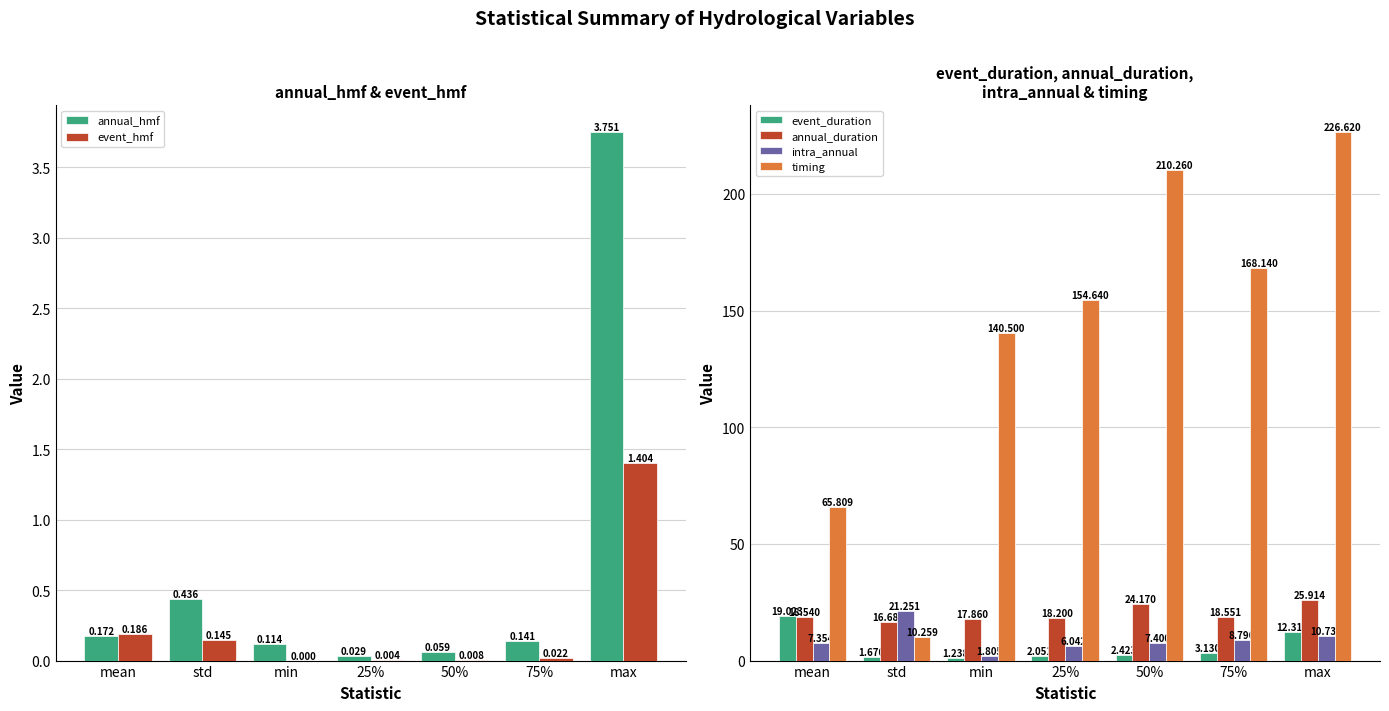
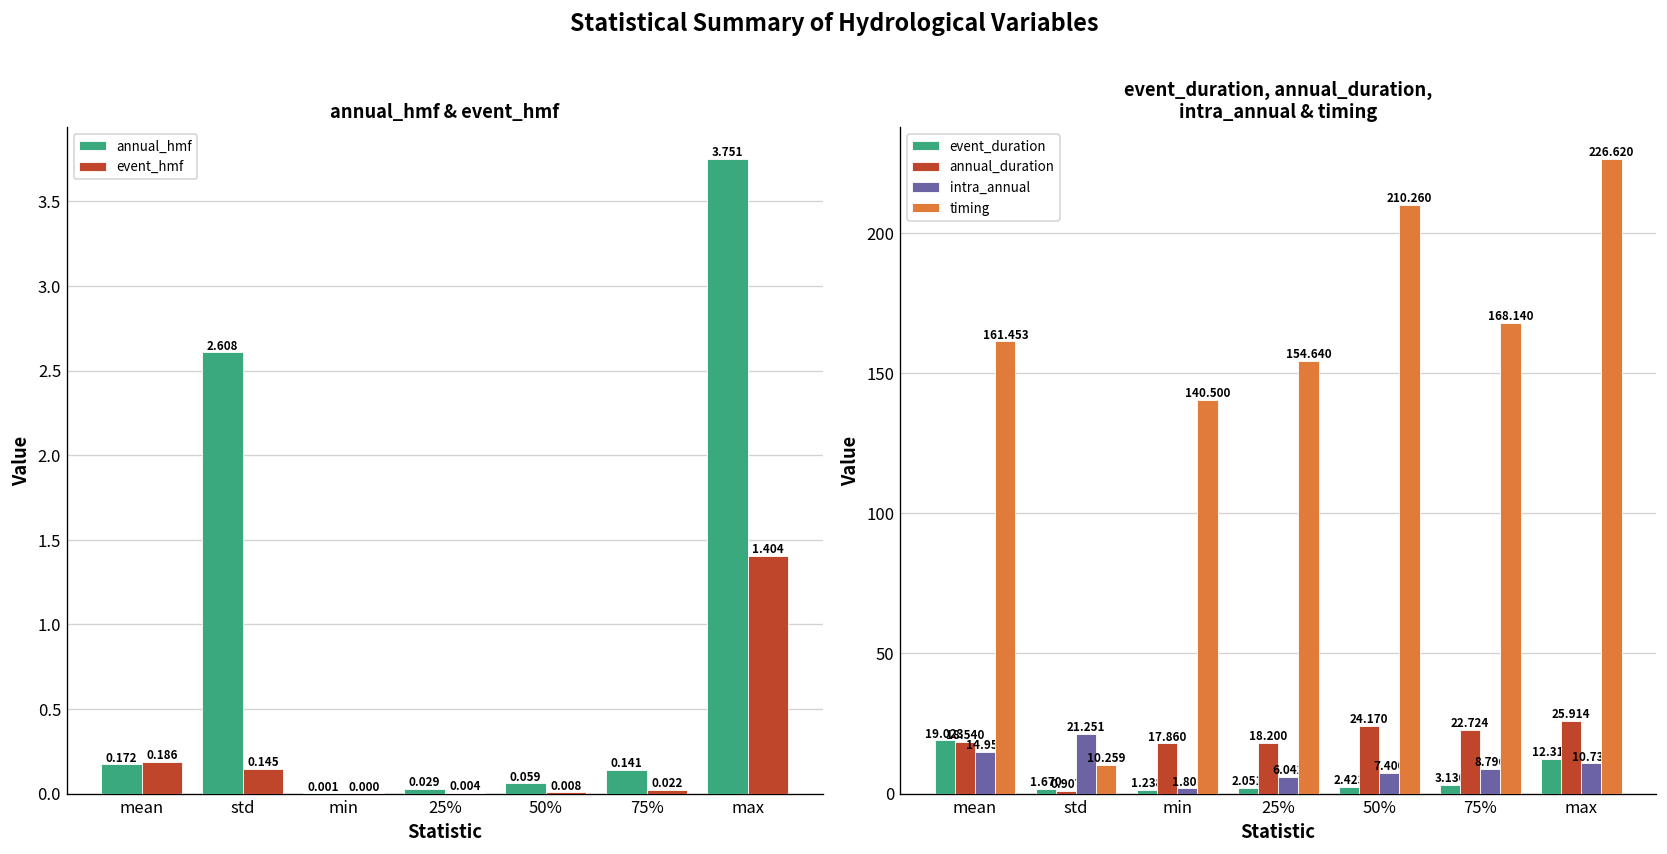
annual_hmf & event_hmf, annual_hmf, std: 0.436 -> 2.608
annual_hmf & event_hmf, annual_hmf, min: 0.114 -> 0.001
event_duration, annual_duration, intra_annual & timing, intra_annual, mean: 7.354 -> 14.957
event_duration, annual_duration, intra_annual & timing, timing, mean: 65.809 -> 161.453
event_duration, annual_duration, intra_annual & timing, annual_duration, std: 16.684 -> 0.907
event_duration, annual_duration, intra_annual & timing, annual_duration, 75%: 18.551 -> 22.724
